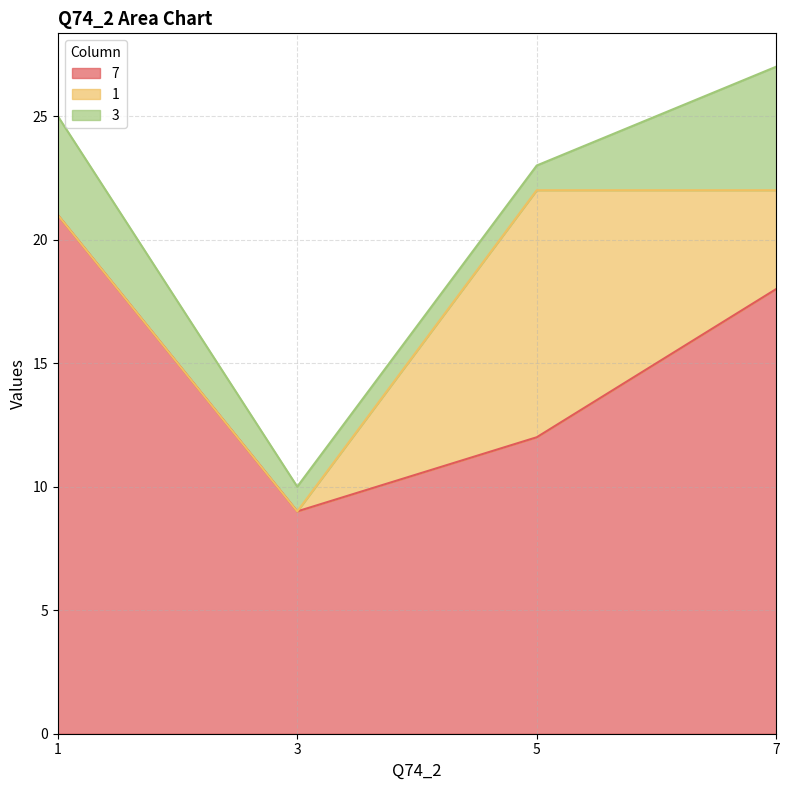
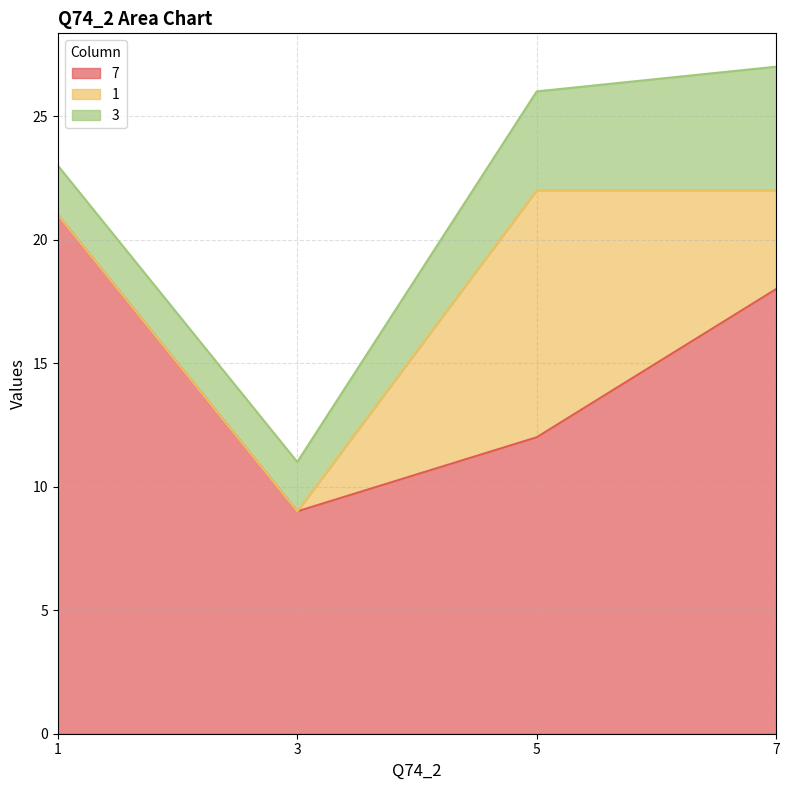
3, 1: 4 -> 2
3, 3: 1 -> 2
3, 5: 1 -> 4
